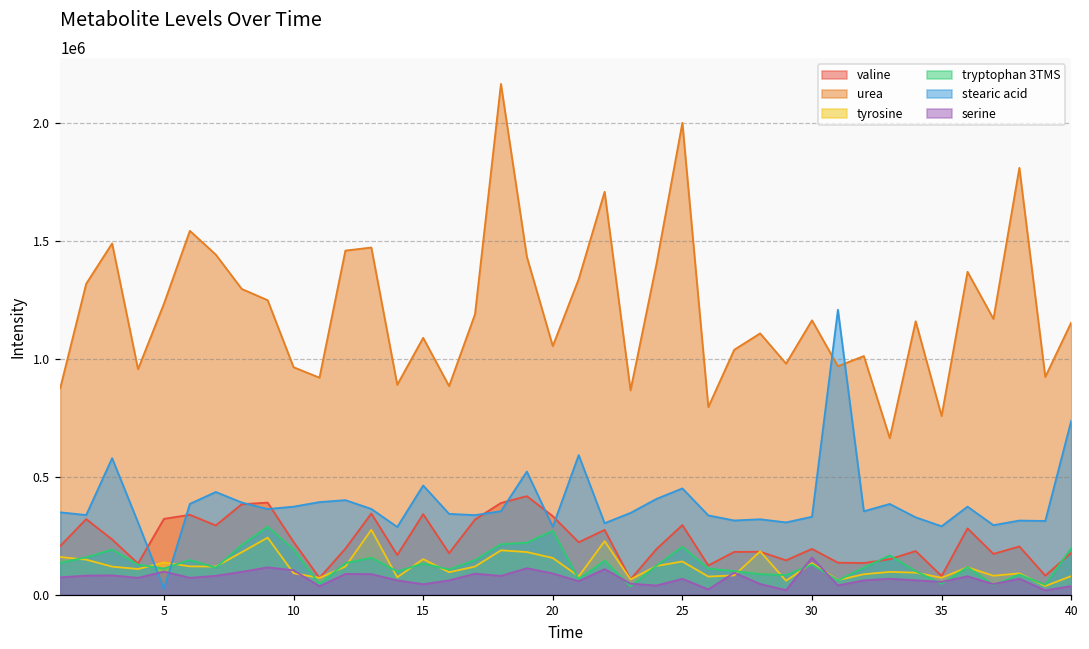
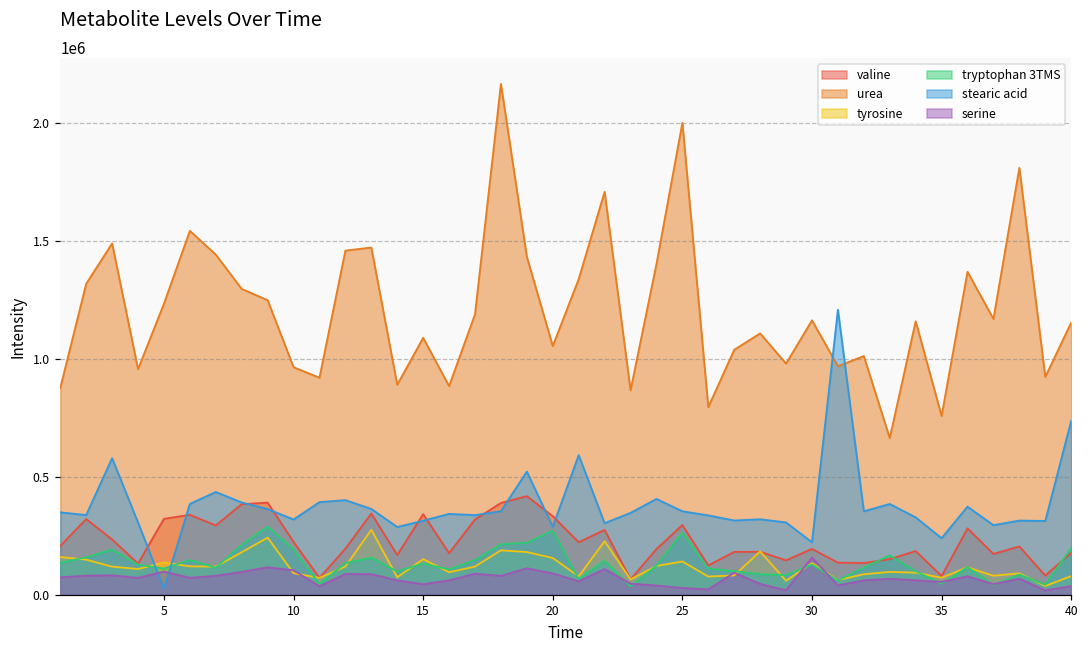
stearic acid, 10: 370000 -> 320000
stearic acid, 15: 460000 -> 310000
tryptophan 3TMS, 25: 200000 -> 260000
stearic acid, 25: 450000 -> 350000
serine, 25: 70000 -> 30000
stearic acid, 30: 330000 -> 220000
stearic acid, 35: 290000 -> 240000
